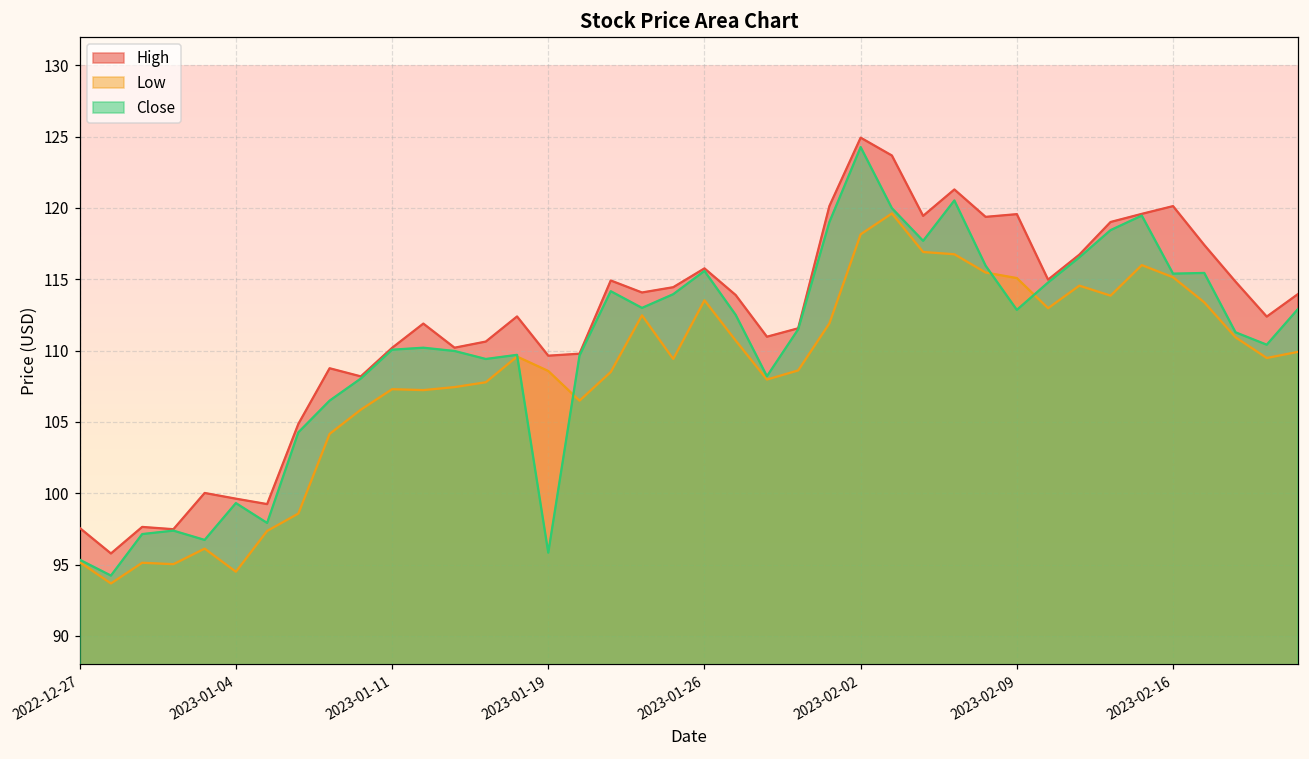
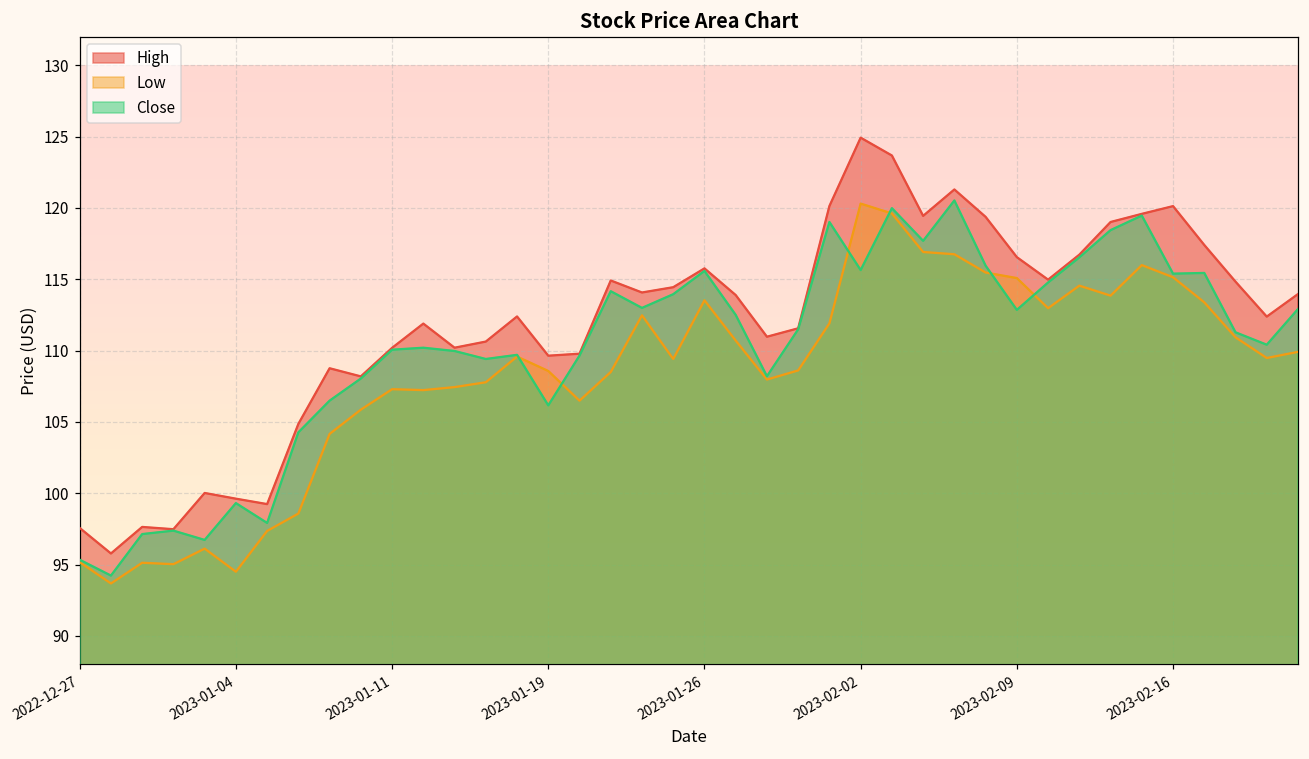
Close, 2023-01-19: 95.8 -> 106.2
Low, 2023-02-02: 118.1 -> 120.3
Close, 2023-02-02: 124.3 -> 115.6
High, 2023-02-09: 119.6 -> 116.5
